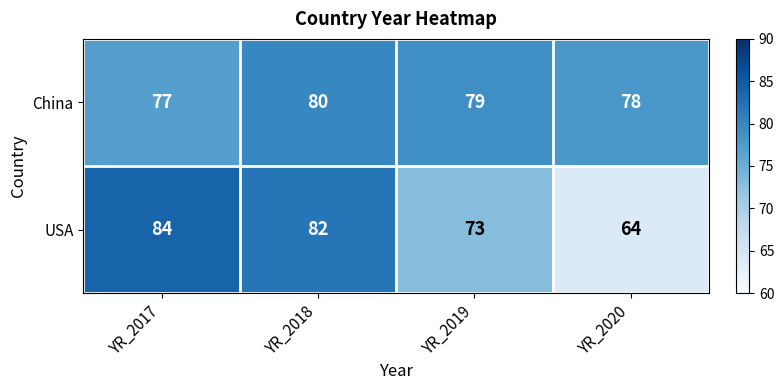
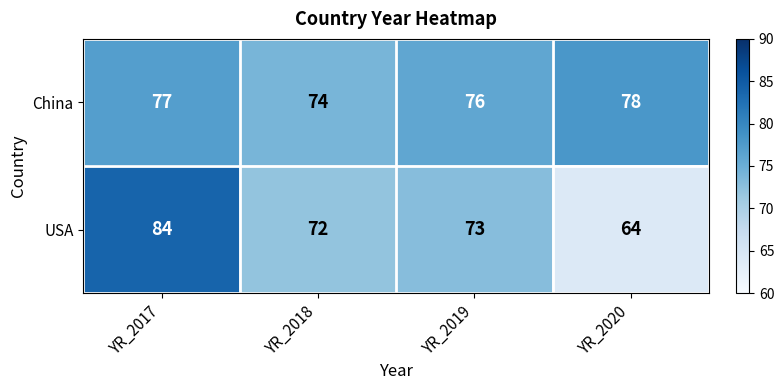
China, YR_2018: 80 -> 74
China, YR_2019: 79 -> 76
USA, YR_2018: 82 -> 72
